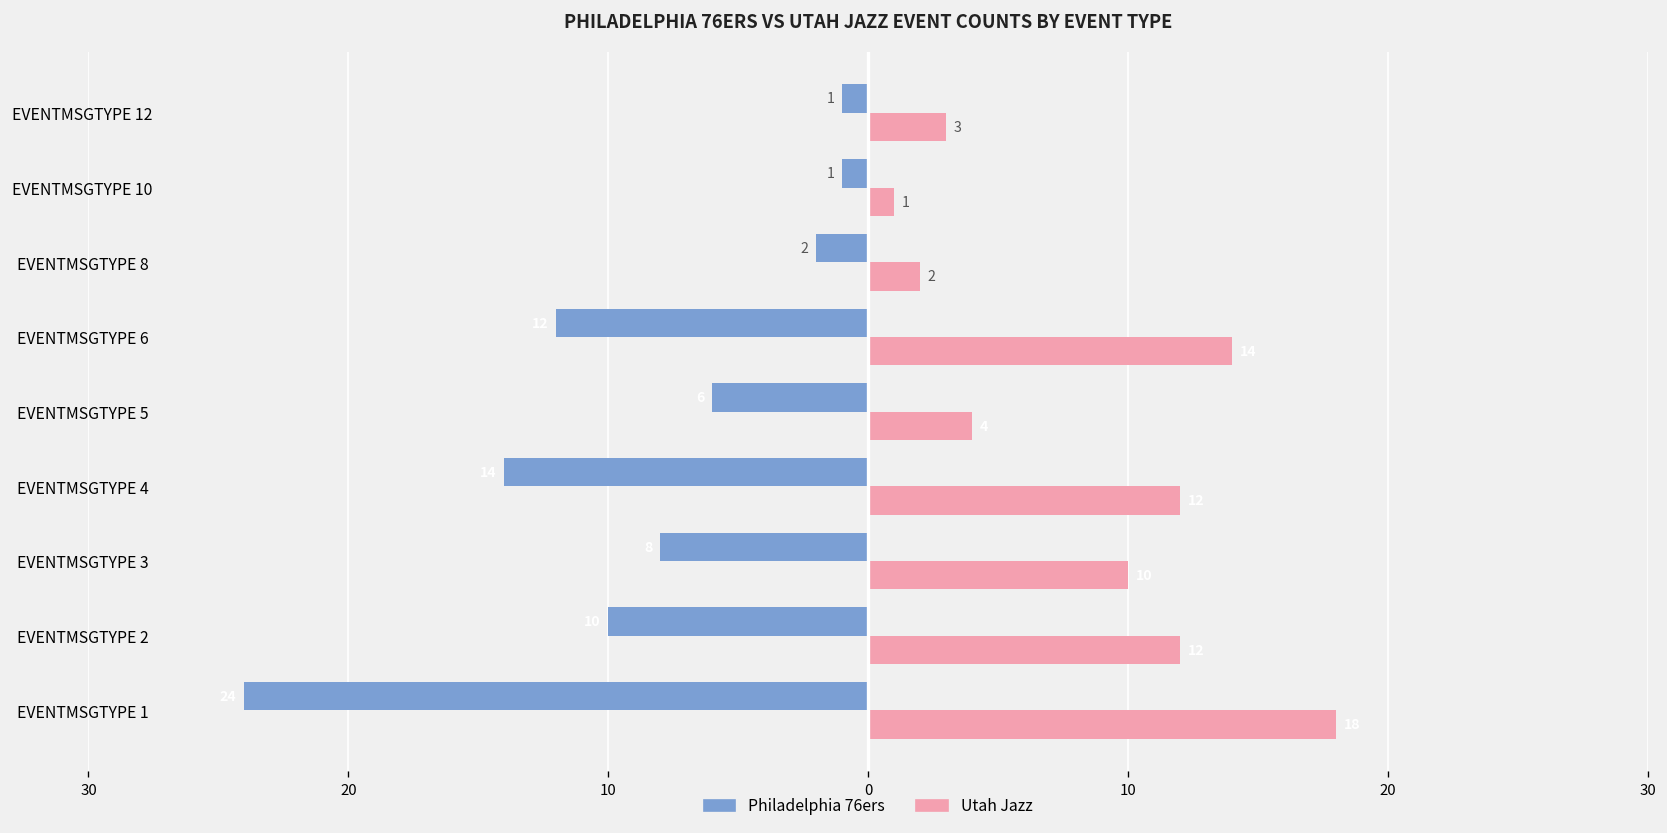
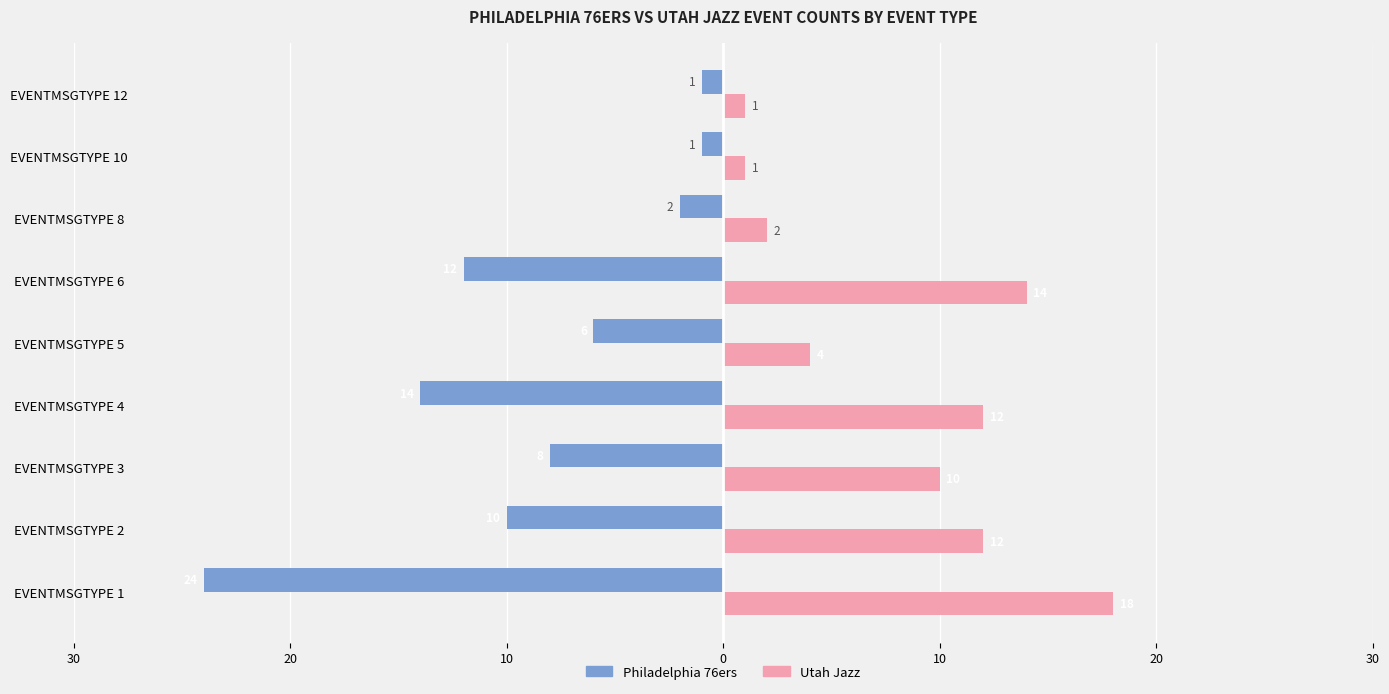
Utah Jazz, EVENTMSGTYPE 12: 3 -> 1
